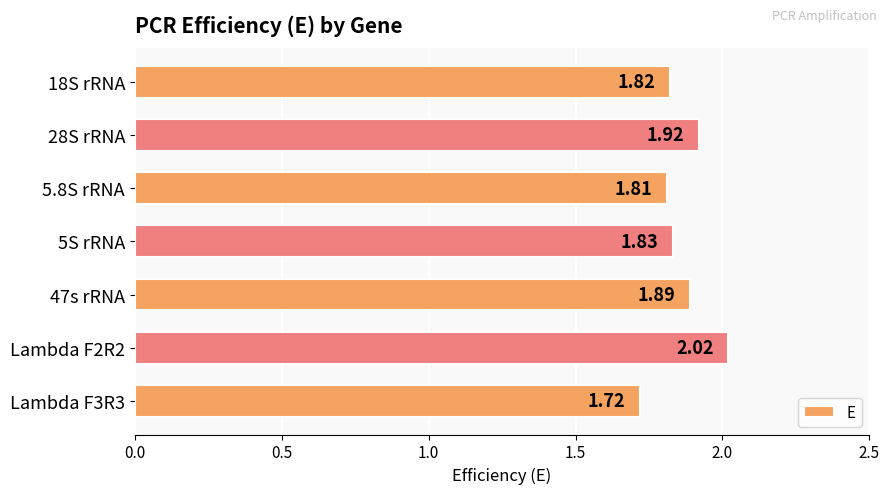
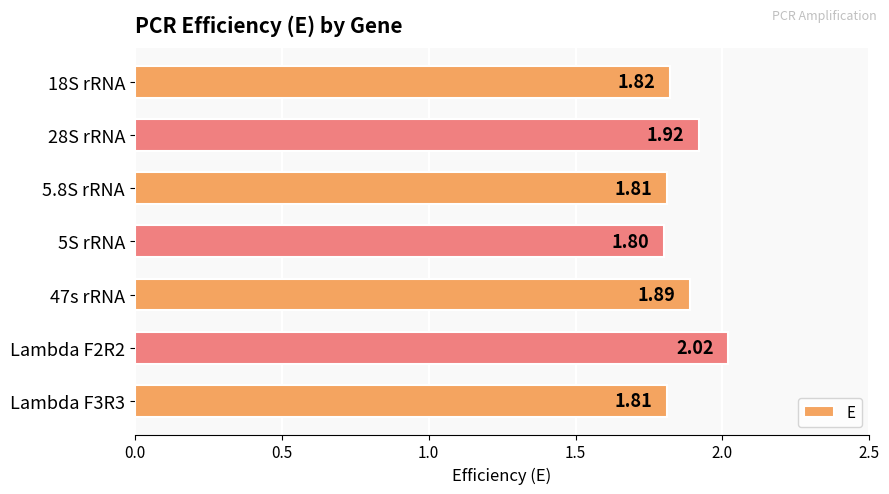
5S rRNA: 1.83 -> 1.80
Lambda F3R3: 1.72 -> 1.81
